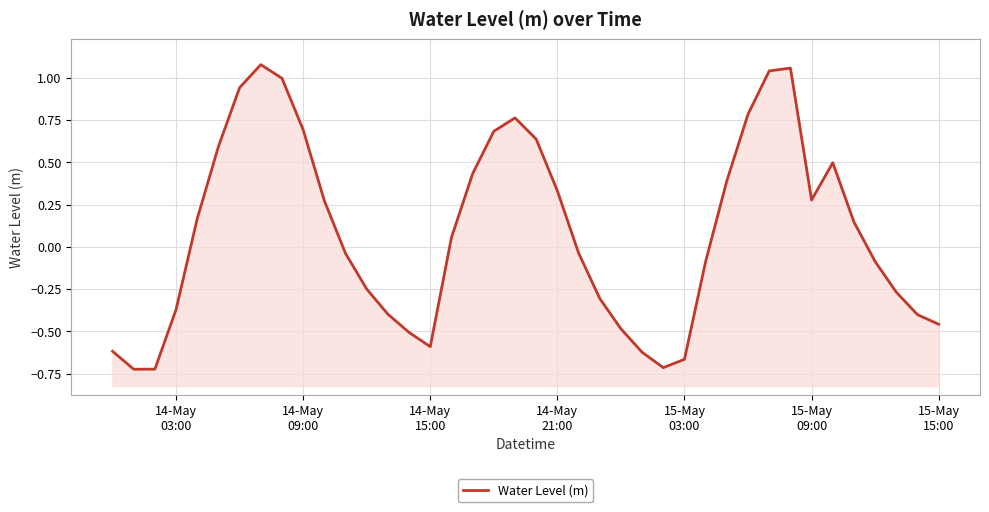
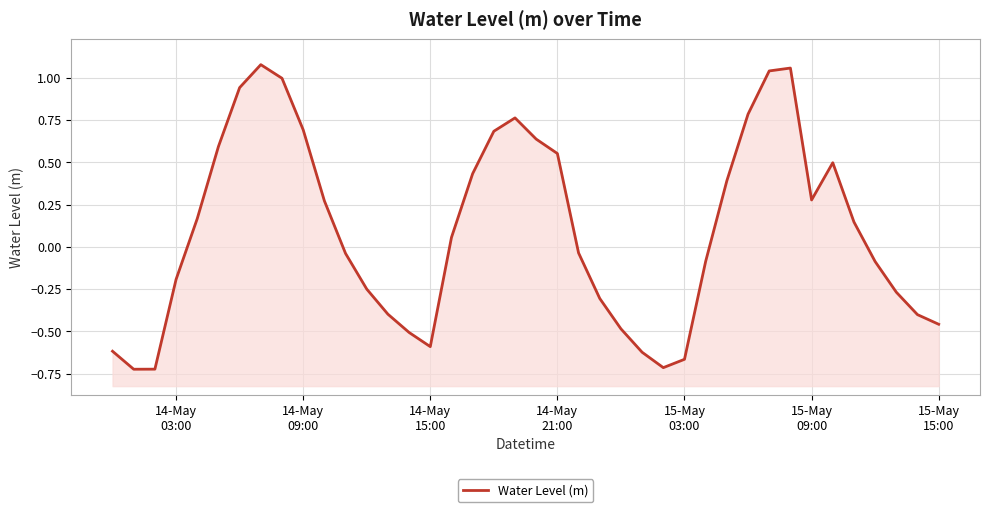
14-May 03:00: -0.37 -> -0.19
14-May 21:00: 0.33 -> 0.55
